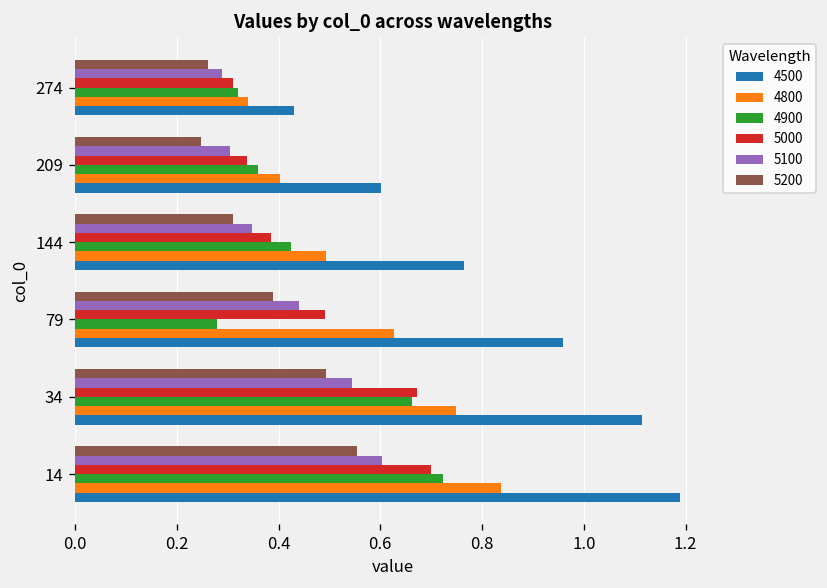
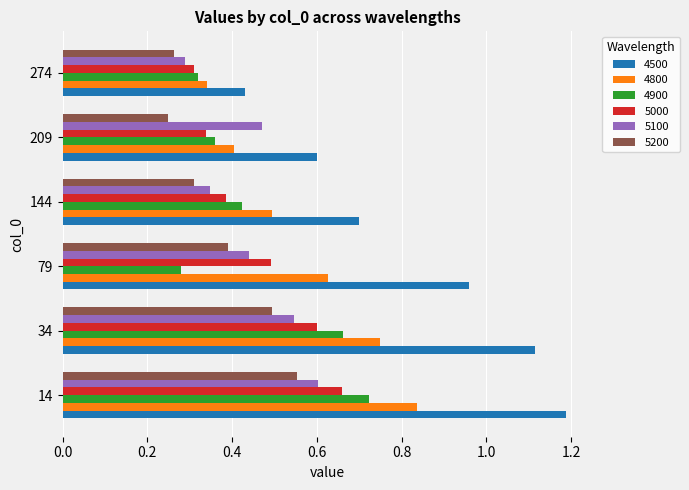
5100, 209: 0.31 -> 0.47
4500, 144: 0.77 -> 0.70
5000, 34: 0.67 -> 0.60
5000, 14: 0.70 -> 0.66
